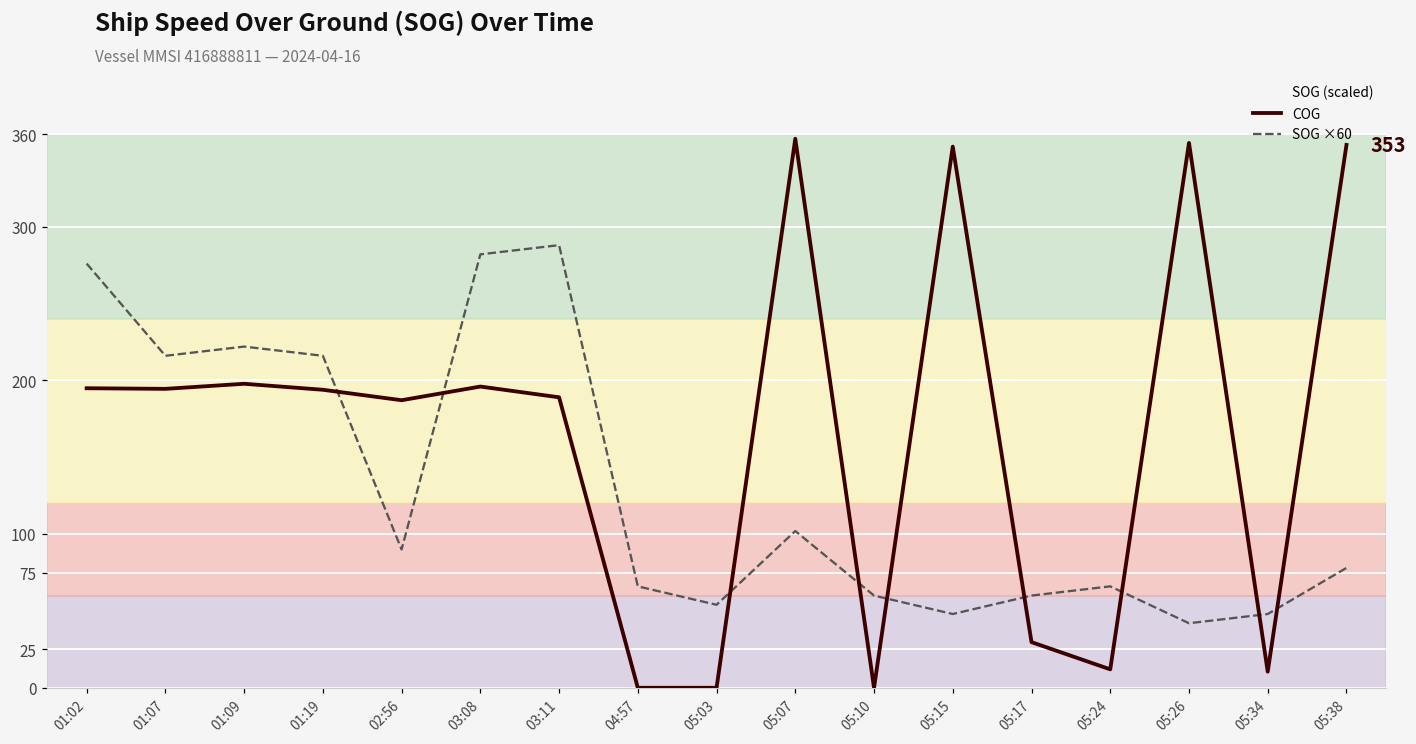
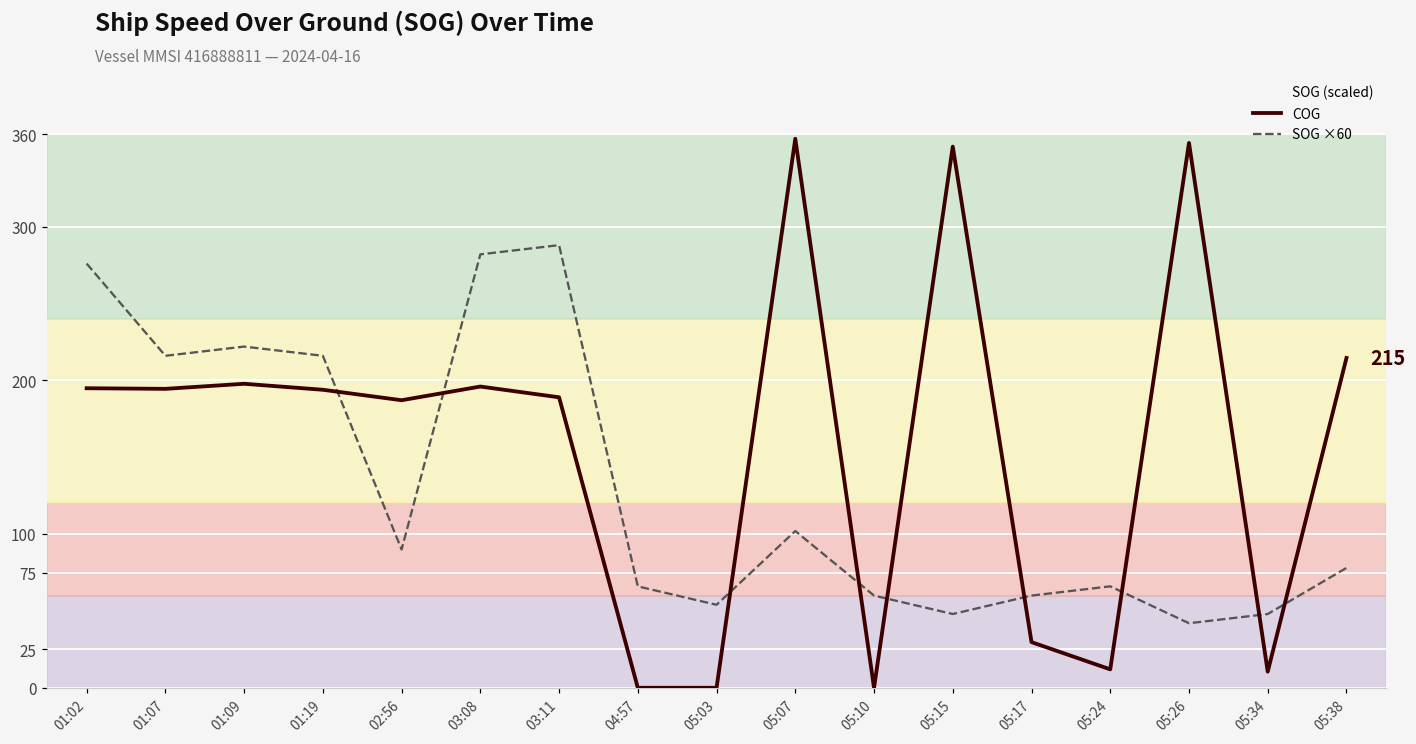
COG, 05:38: 353 -> 215
